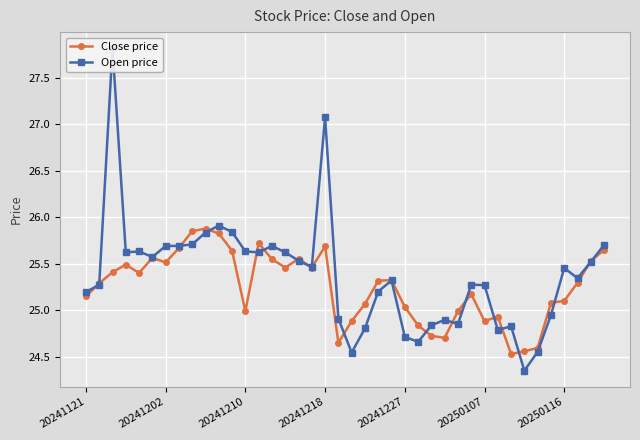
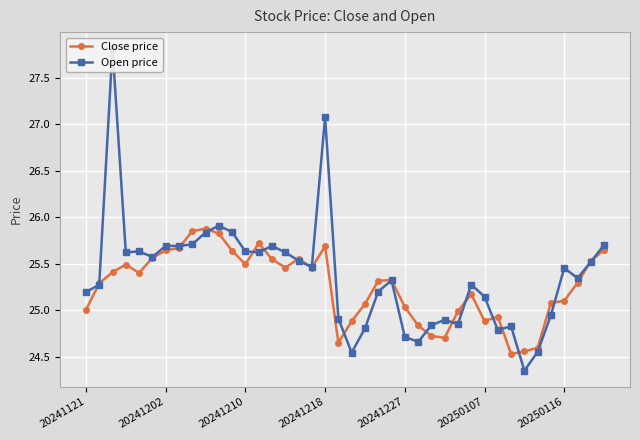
Close price, 20241121: 25.2 -> 25.0
Close price, 20241202: 25.5 -> 25.6
Close price, 20241210: 25.0 -> 25.5
Open price, 20250107: 25.3 -> 25.1
